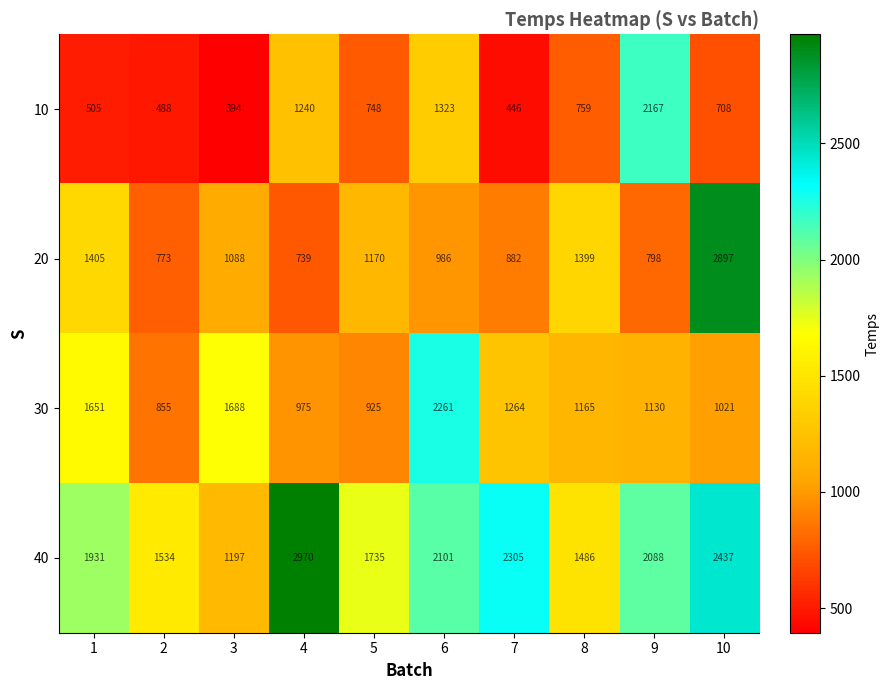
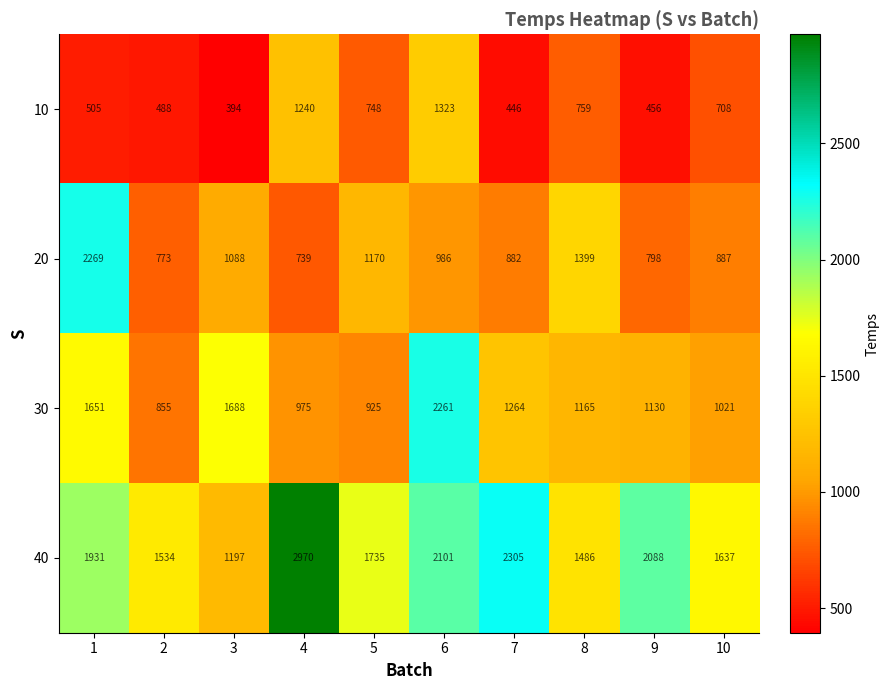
10, 9: 2167 -> 456
20, 1: 1405 -> 2269
20, 10: 2897 -> 887
40, 10: 2437 -> 1637
